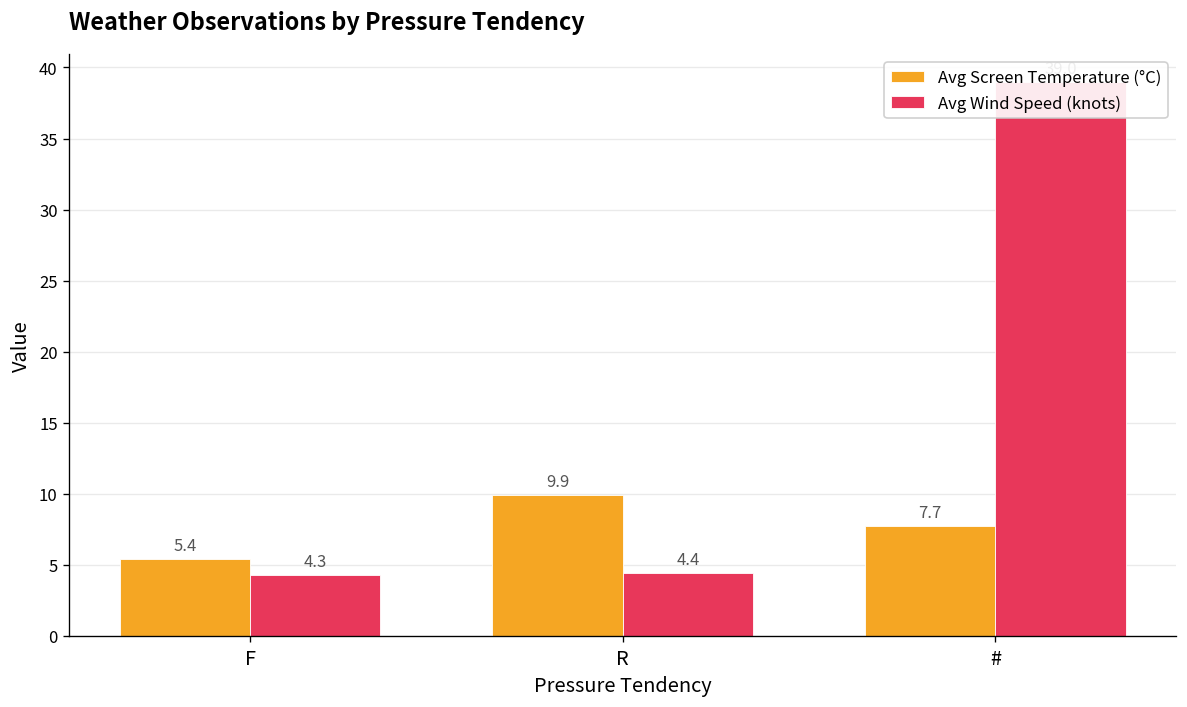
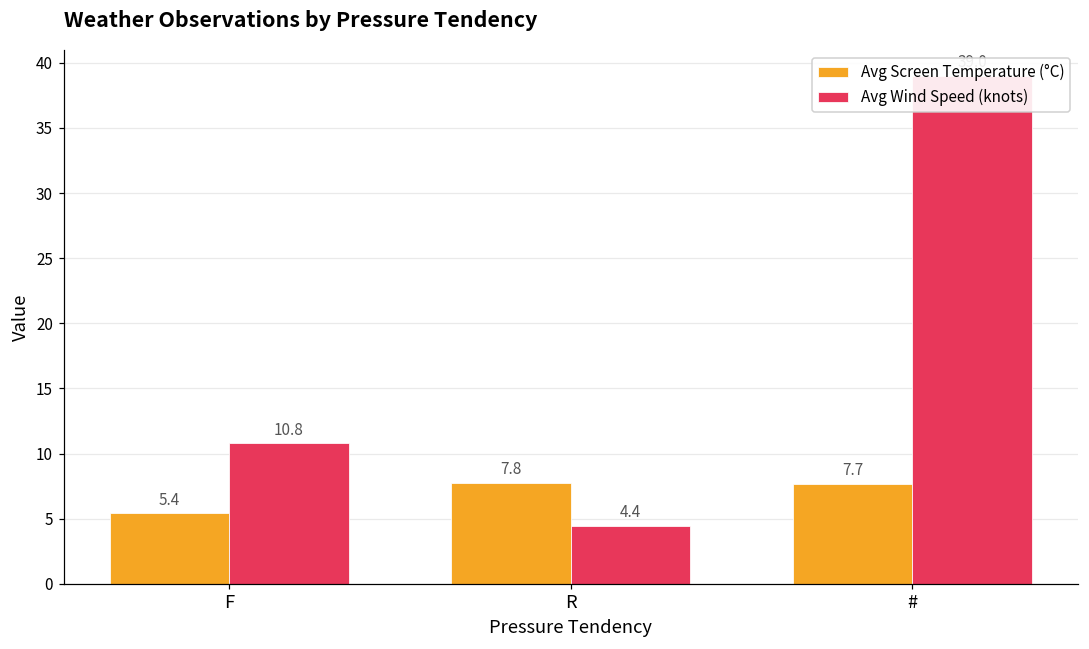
Avg Wind Speed (knots), F: 4.3 -> 10.8
Avg Screen Temperature (°C), R: 9.9 -> 7.8
